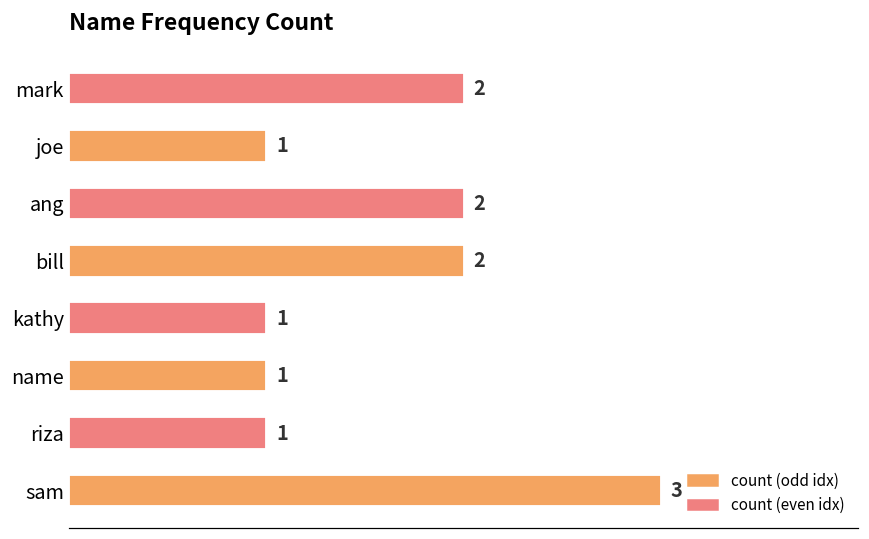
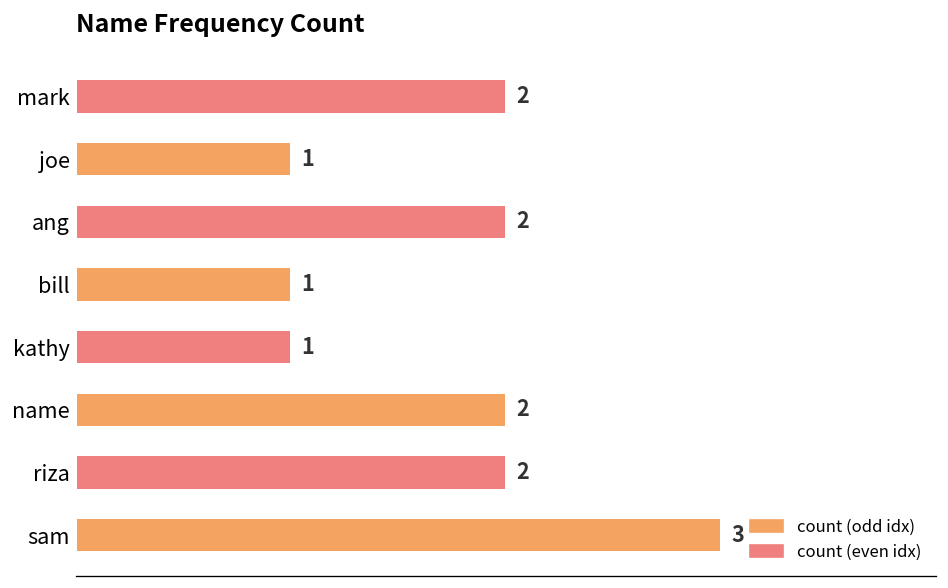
bill: 2 -> 1
name: 1 -> 2
riza: 1 -> 2
